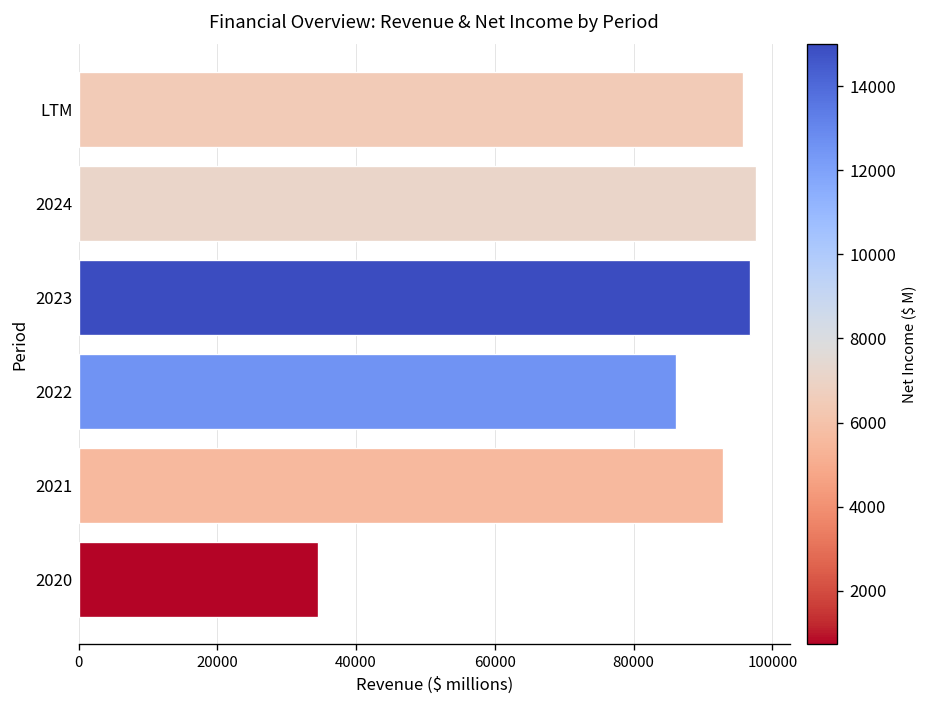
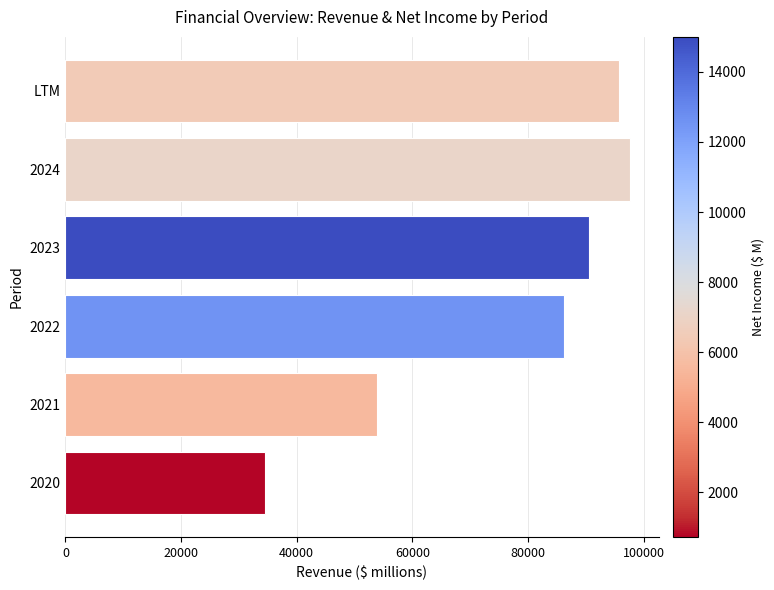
2023: 97000 -> 91000
2021: 93000 -> 54000
